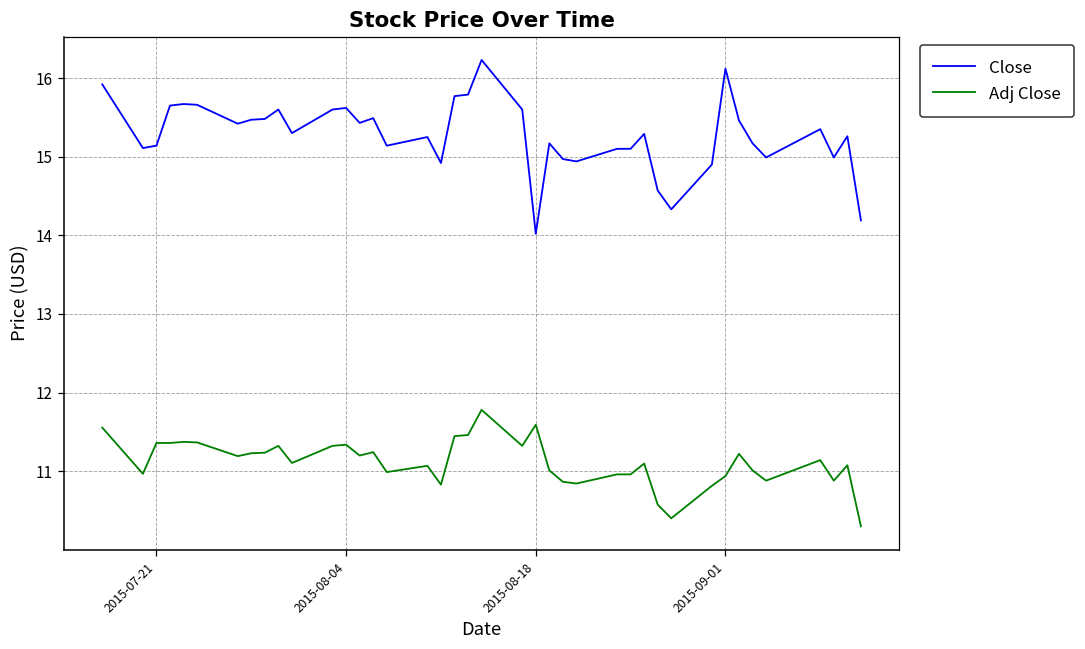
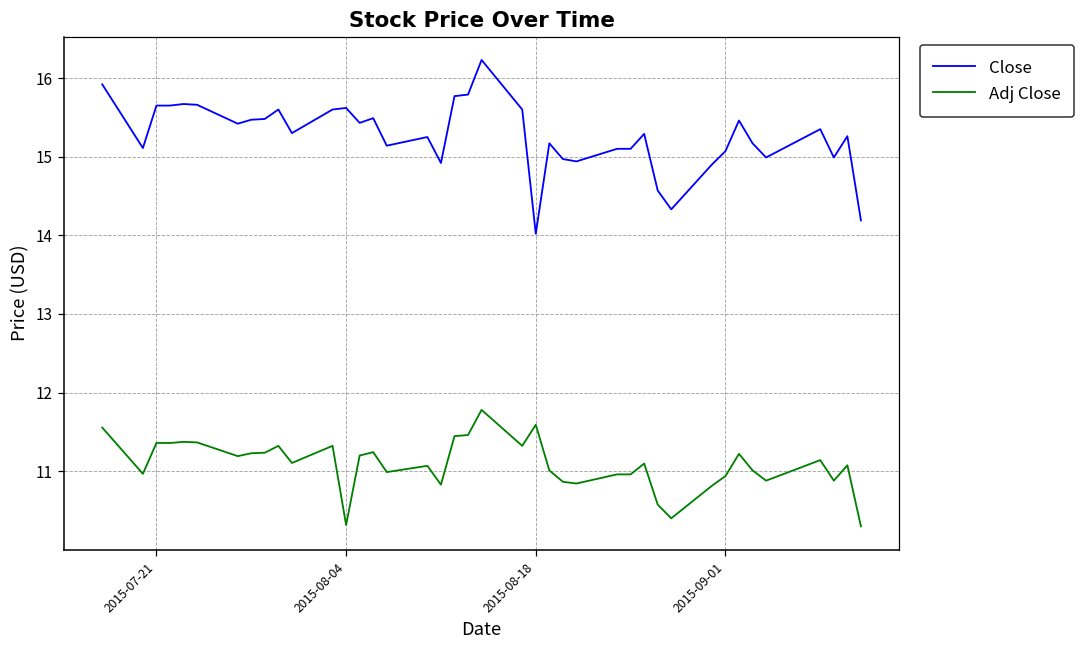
Close, 2015-07-21: 15.1 -> 15.7
Adj Close, 2015-08-04: 11.3 -> 10.3
Close, 2015-09-01: 16.1 -> 15.1
